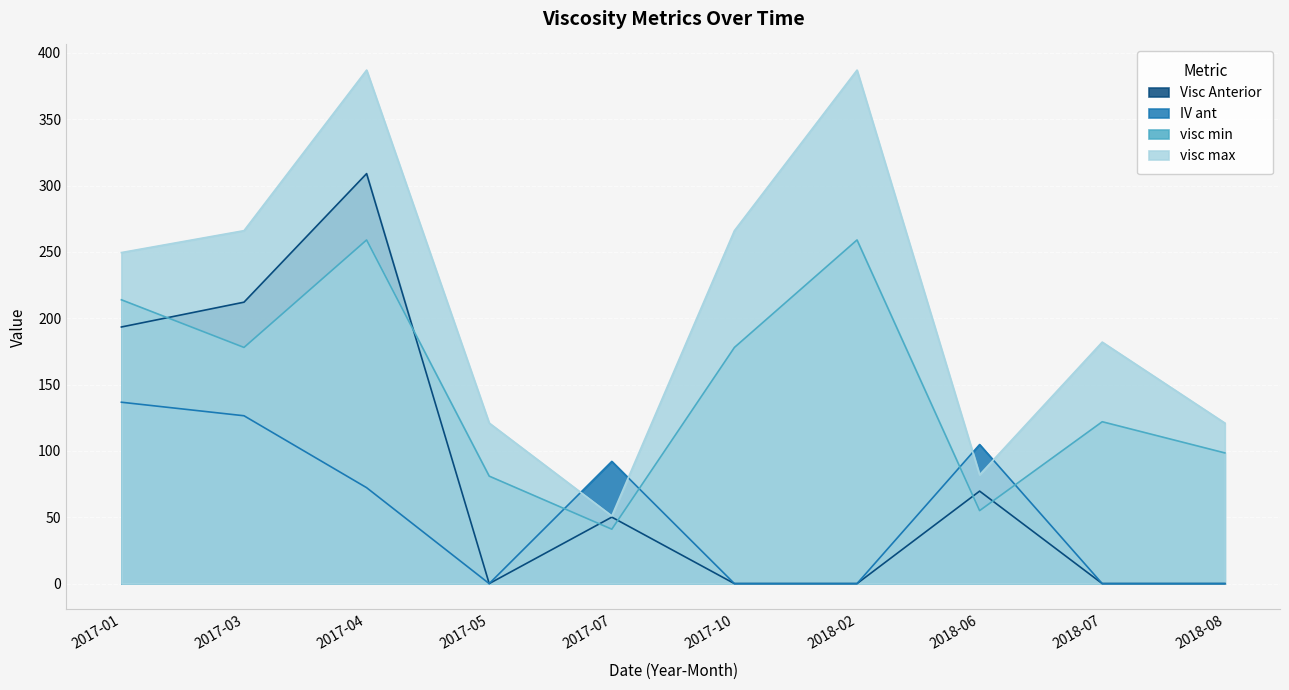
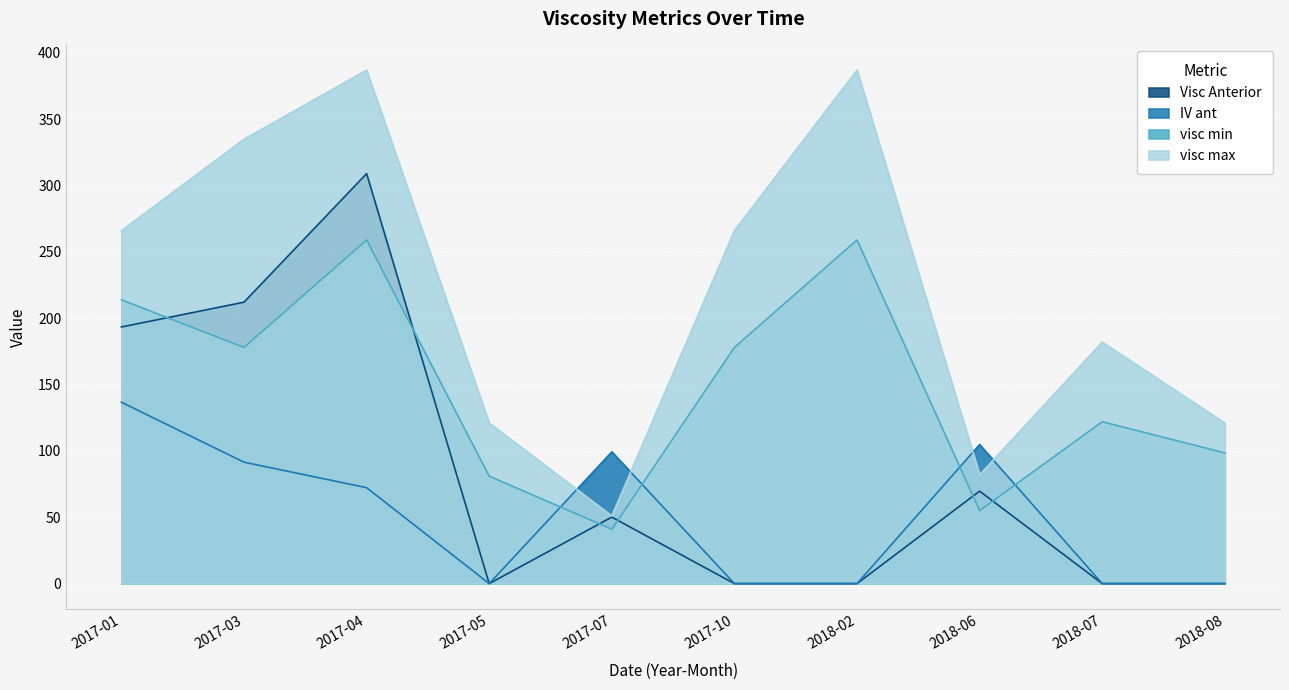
visc max, 2017-01: 250 -> 266
IV ant, 2017-03: 127 -> 92
visc max, 2017-03: 266 -> 335
IV ant, 2017-07: 92 -> 99
